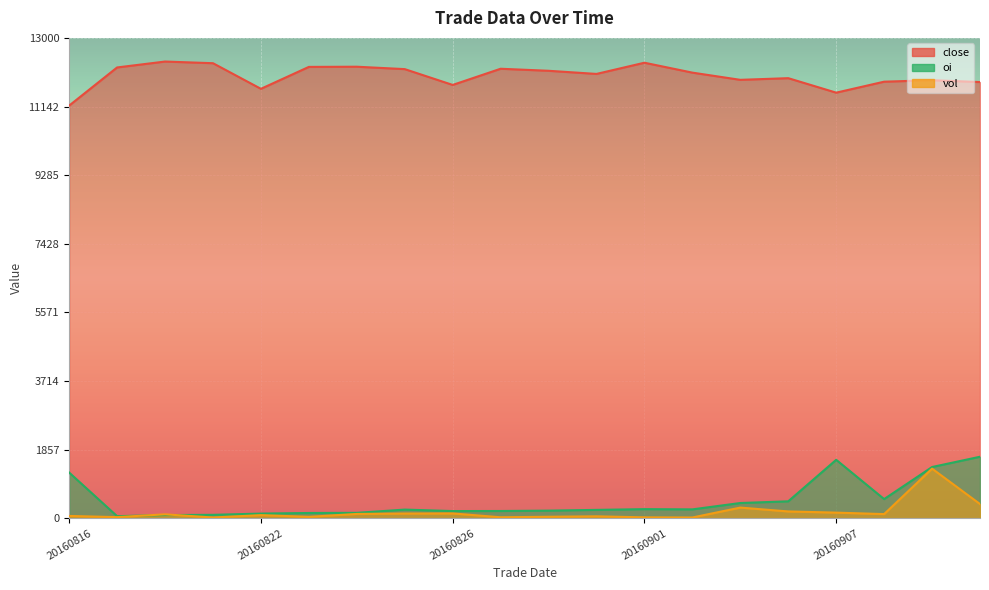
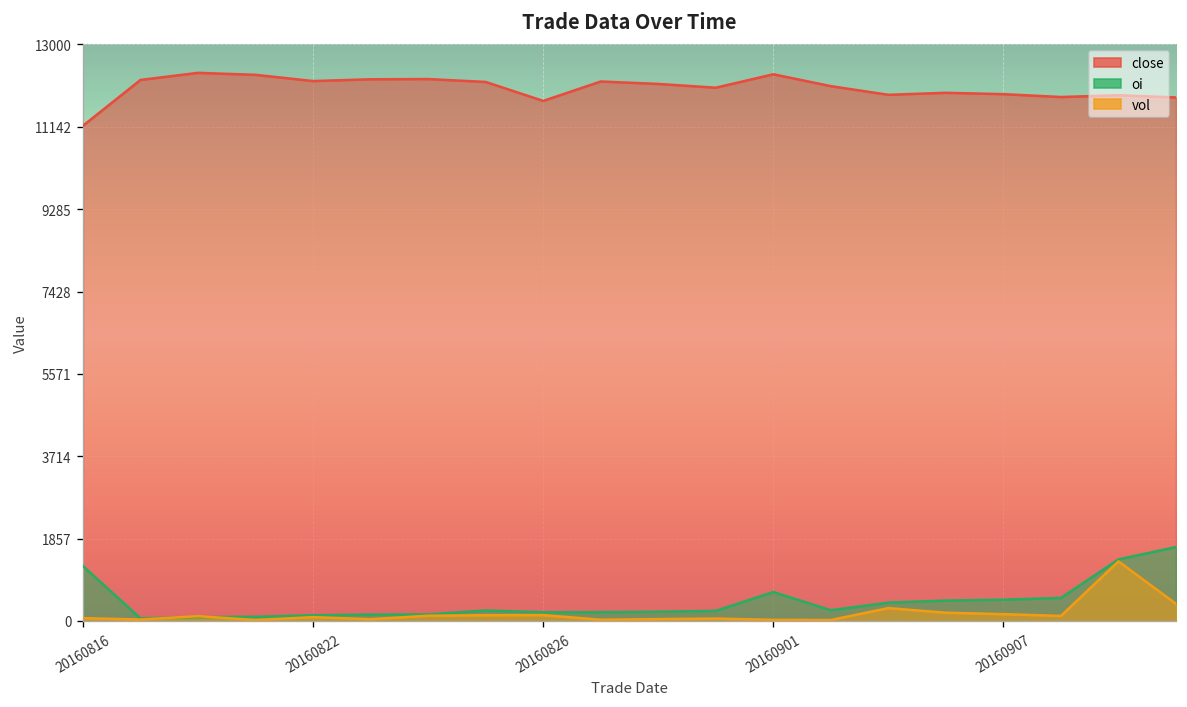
close, 20160822: 11600 -> 12200
oi, 20160901: 200 -> 700
close, 20160907: 11500 -> 11900
oi, 20160907: 1600 -> 500
